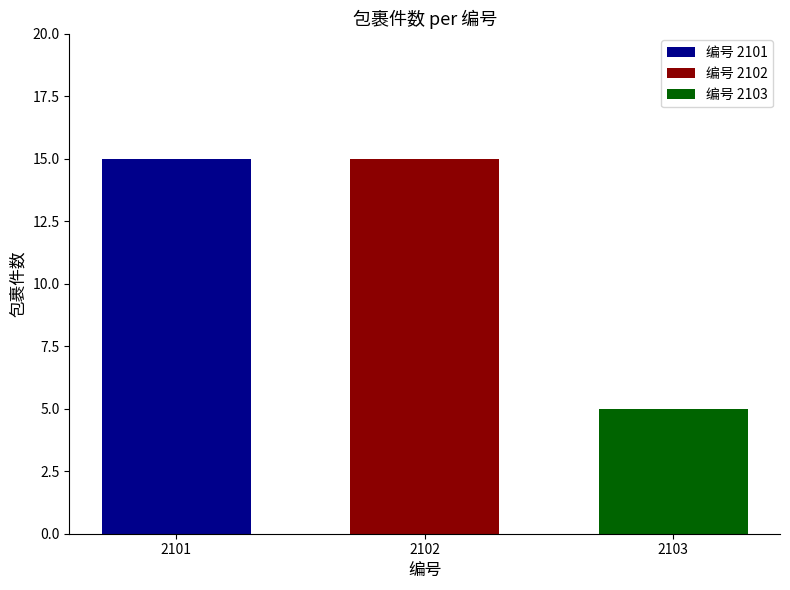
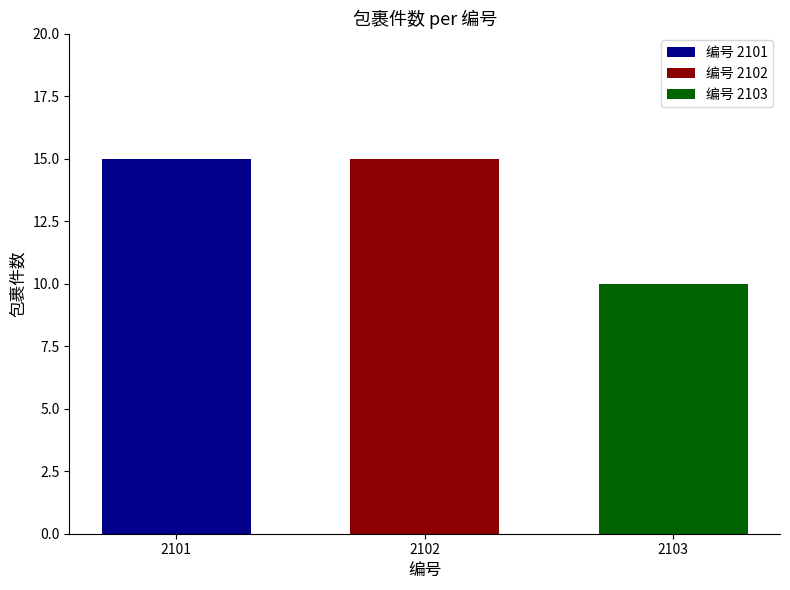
2103: 5 -> 10
